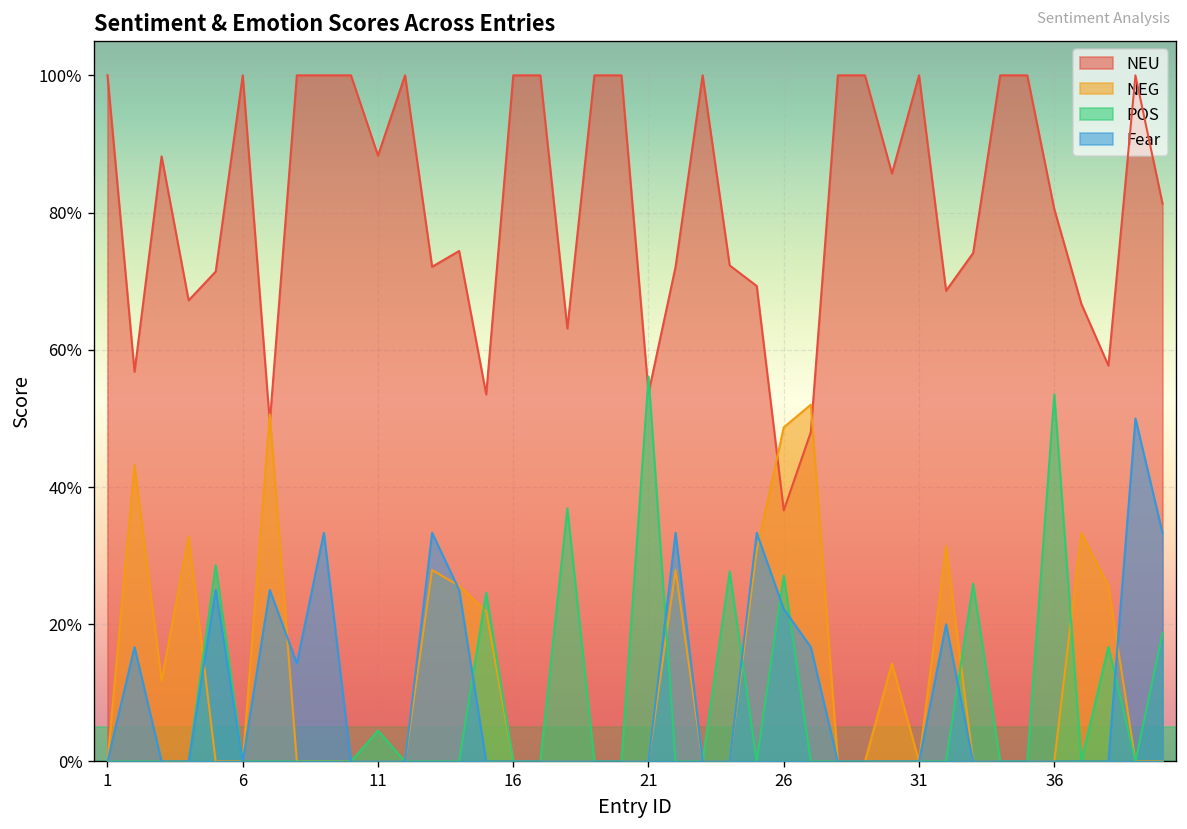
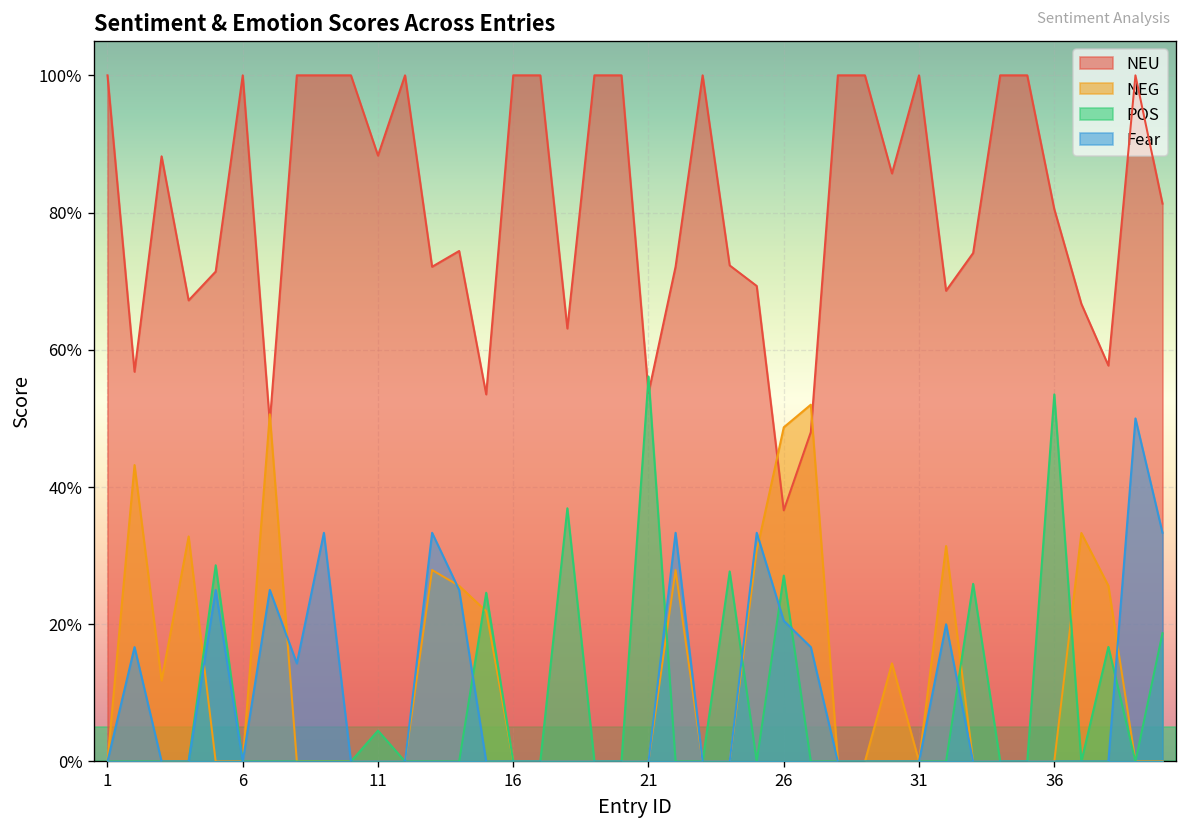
Fear, 26: 22% -> 21%
